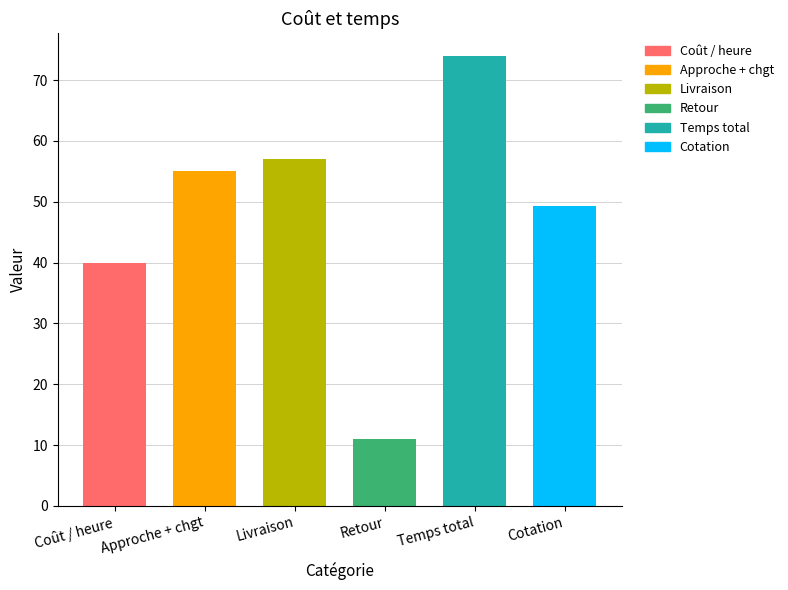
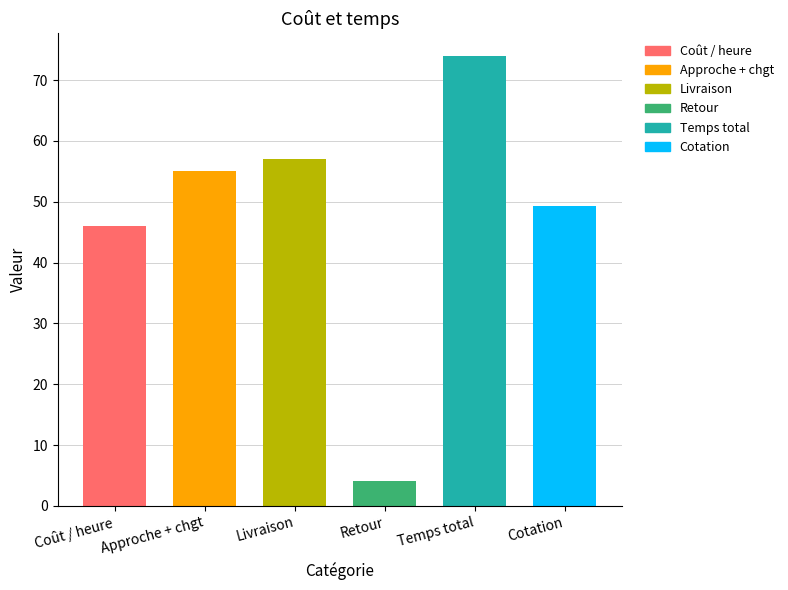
Coût / heure: 40 -> 46
Retour: 11 -> 4
